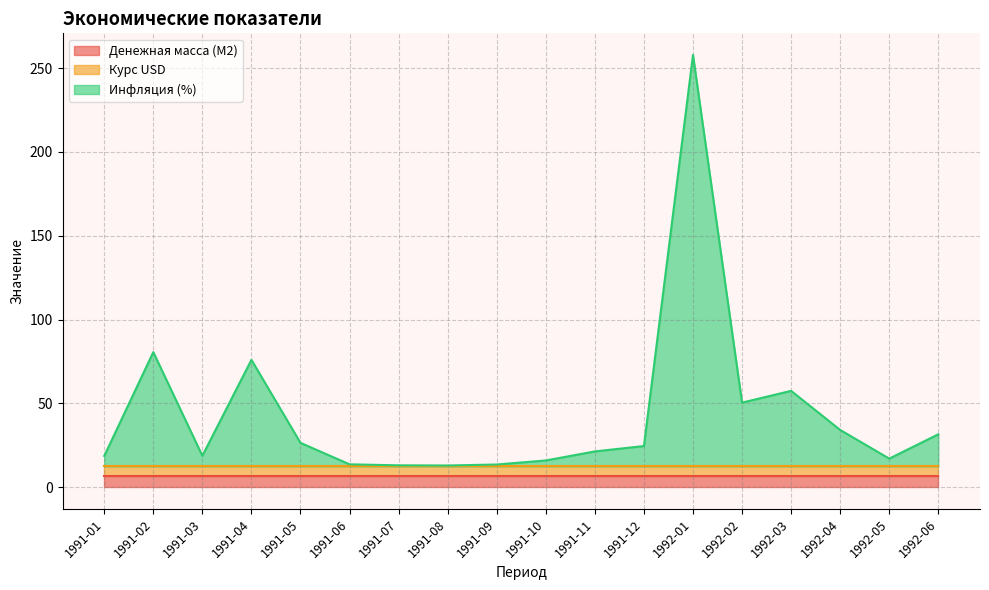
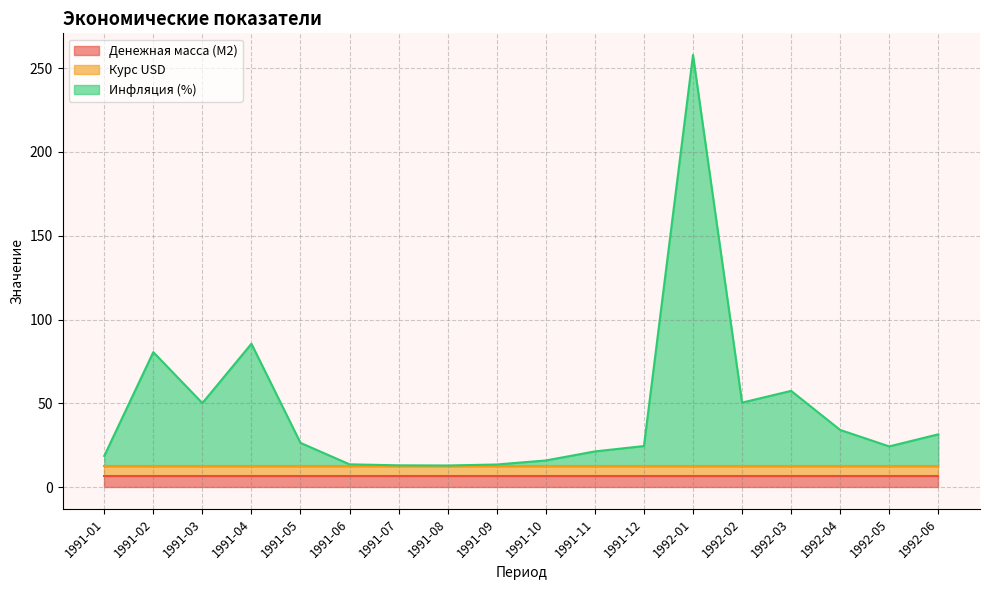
Инфляция (%), 1991-03: 19 -> 50
Инфляция (%), 1991-04: 76 -> 86
Инфляция (%), 1992-05: 17 -> 24
